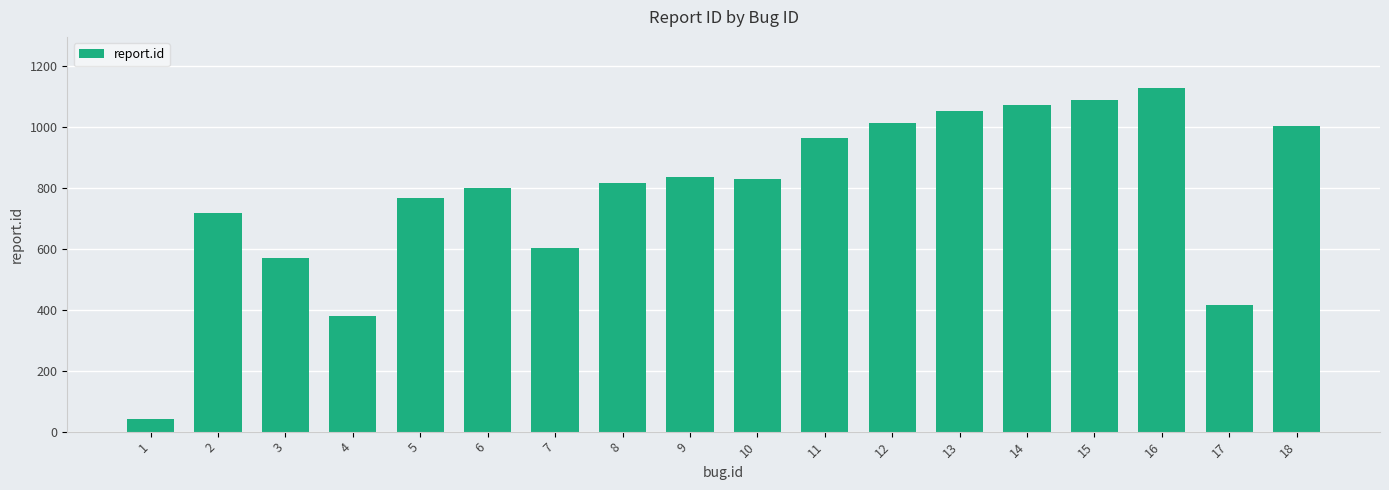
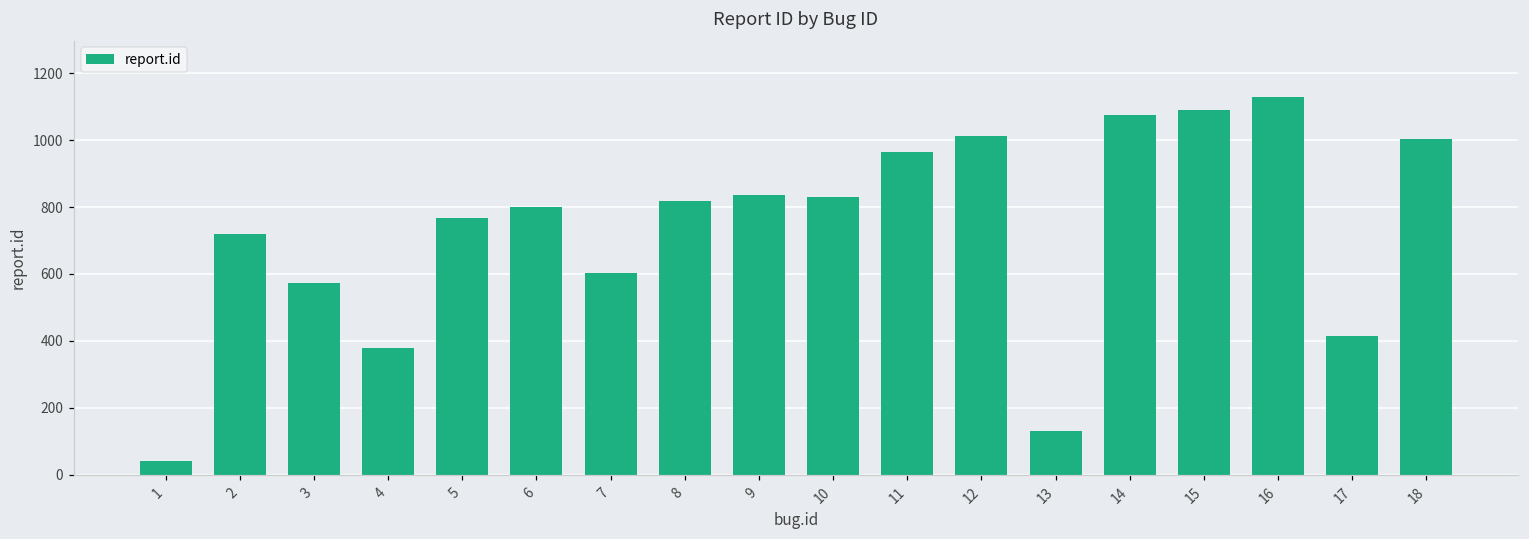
13: 1050 -> 130
